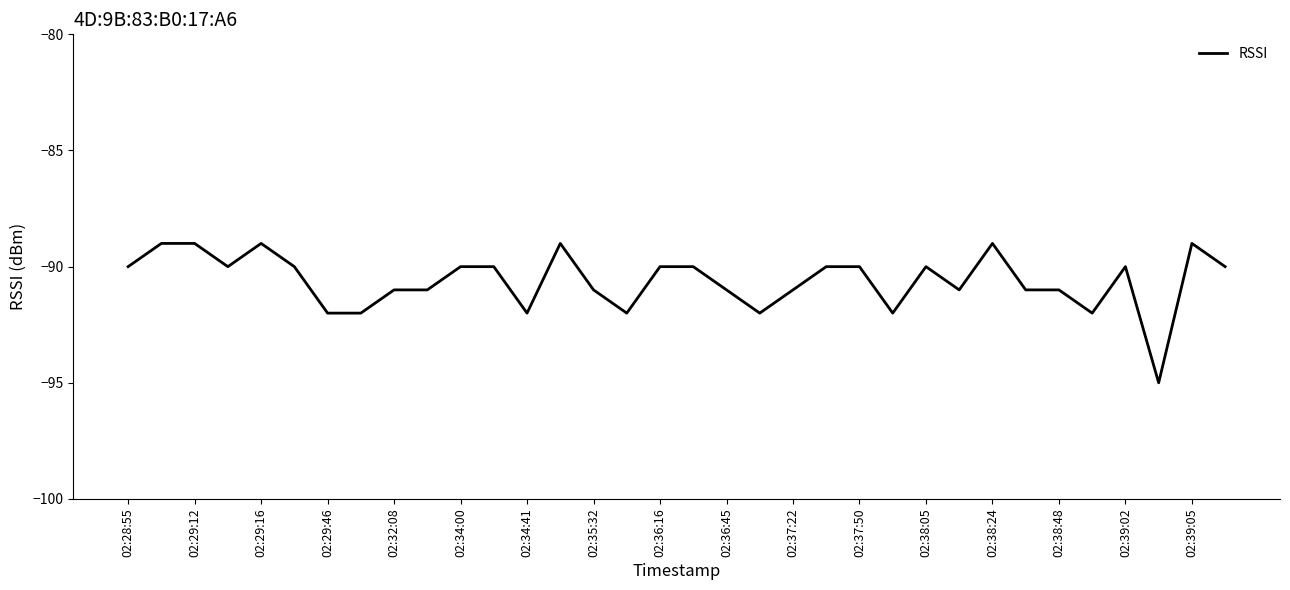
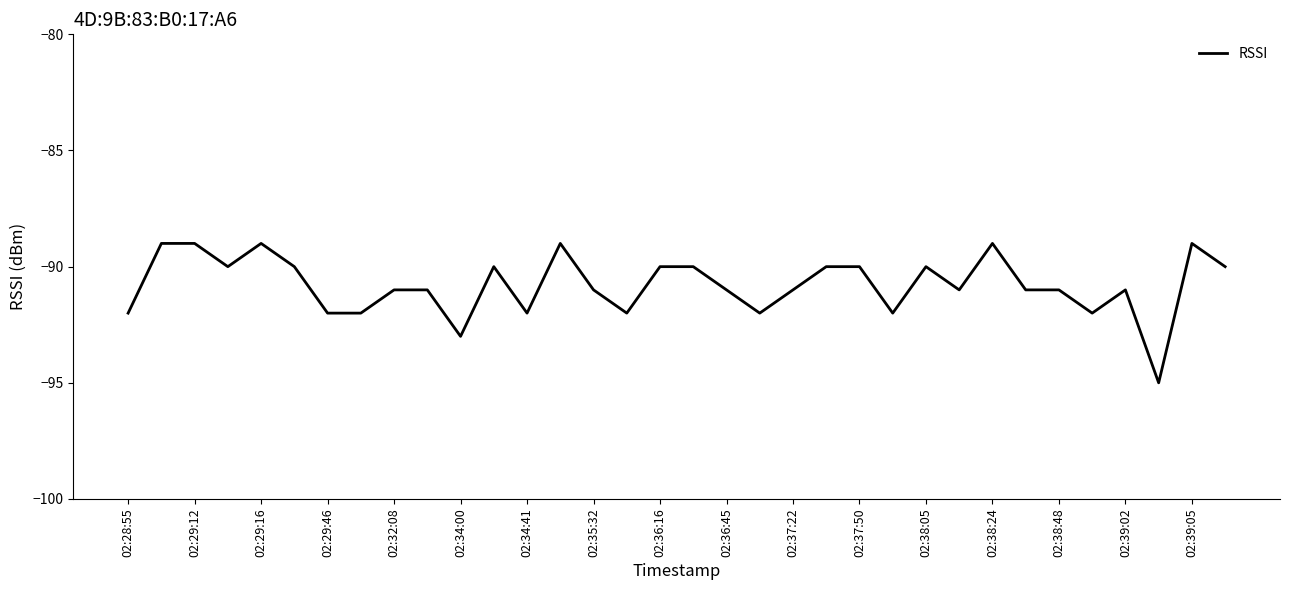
02:28:55: -90 -> -92
02:34:00: -90 -> -93
02:39:02: -90 -> -91
